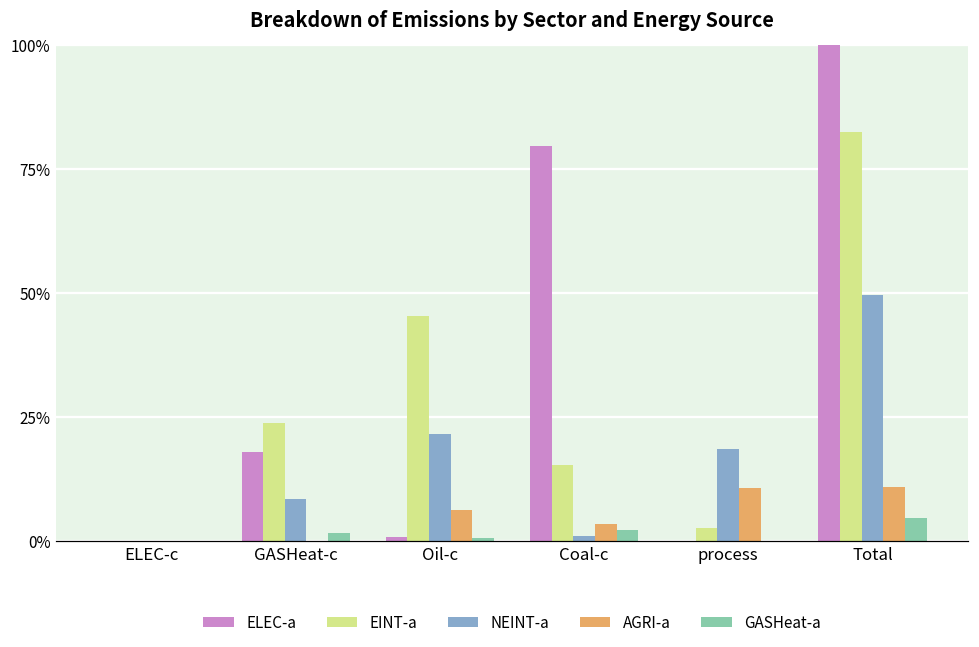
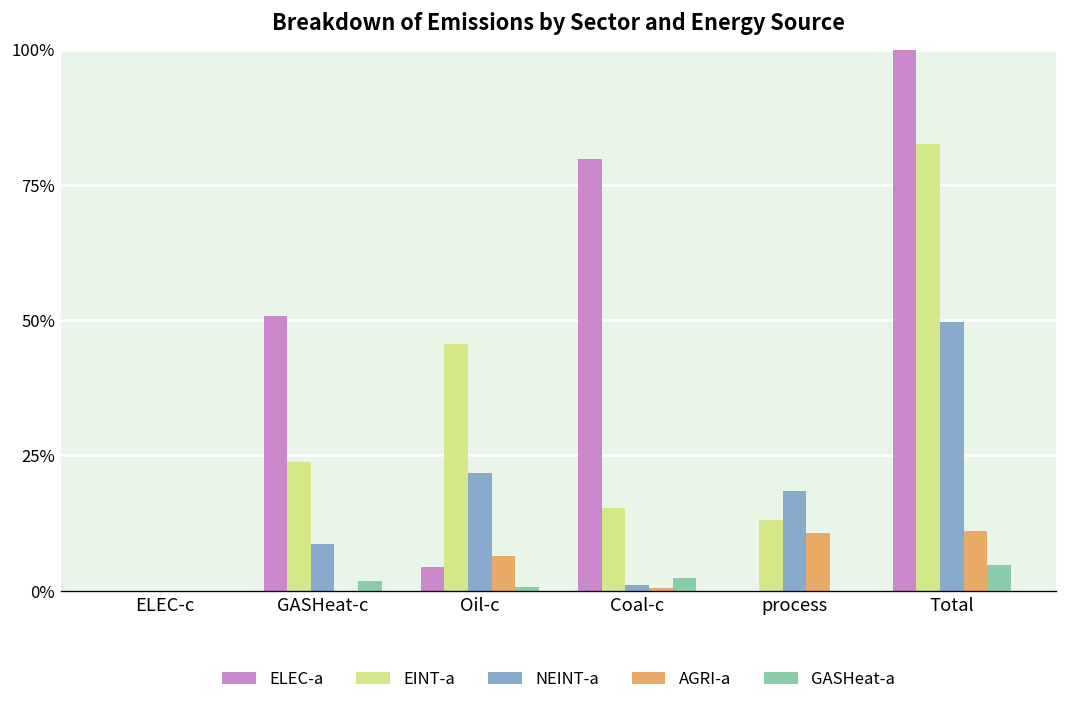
ELEC-a, GASHeat-c: 18% -> 51%
ELEC-a, Oil-c: 1% -> 4%
AGRI-a, Coal-c: 4% -> 0%
EINT-a, process: 3% -> 13%
